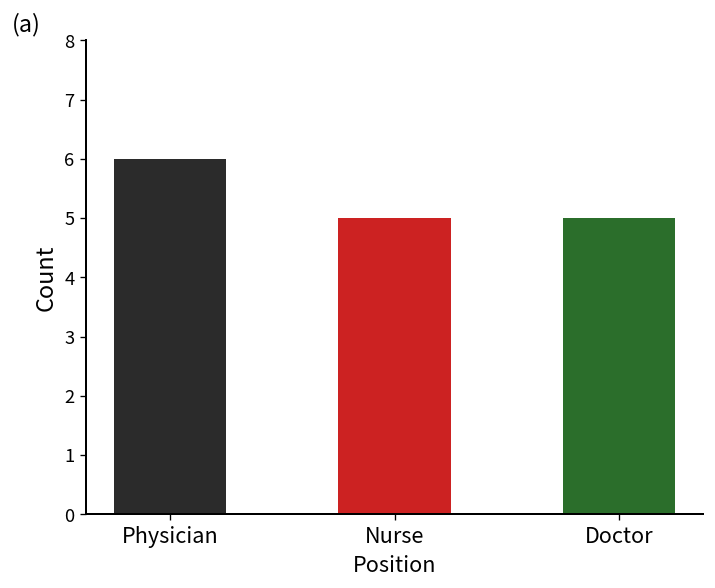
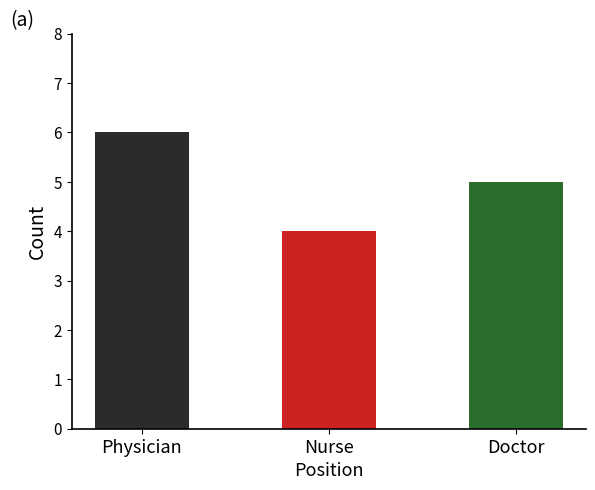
Nurse: 5 -> 4
